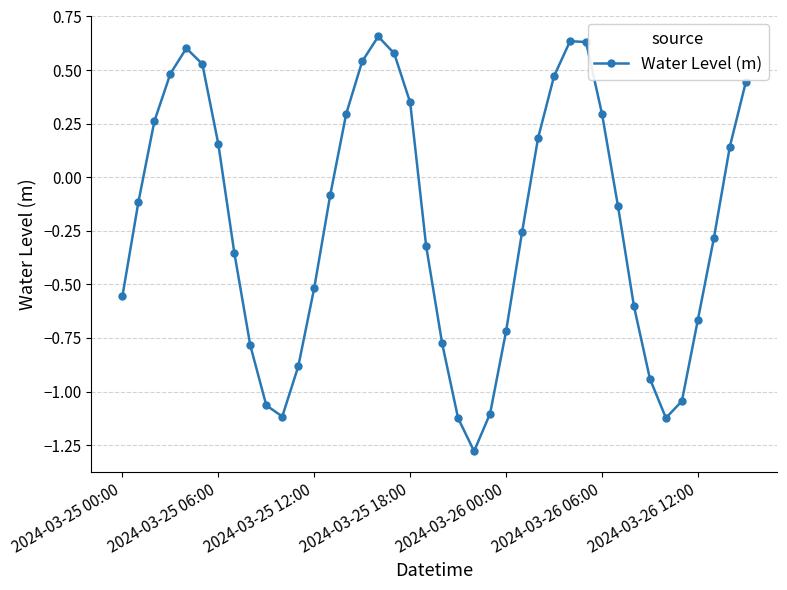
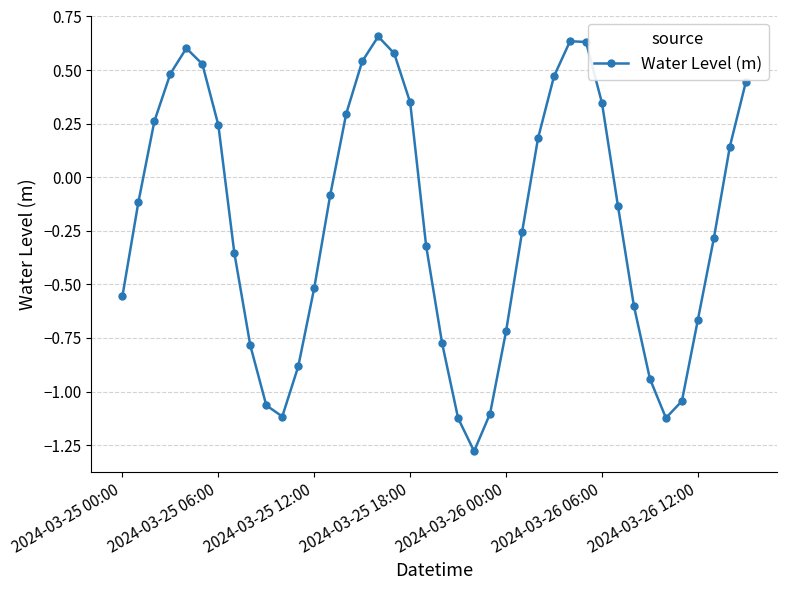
2024-03-25 06:00: 0.15 -> 0.24
2024-03-26 06:00: 0.30 -> 0.35
